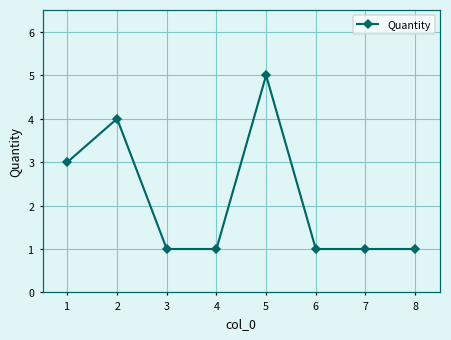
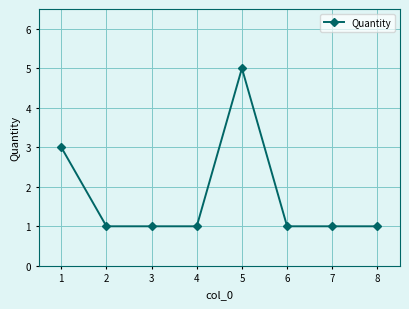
2: 4 -> 1
